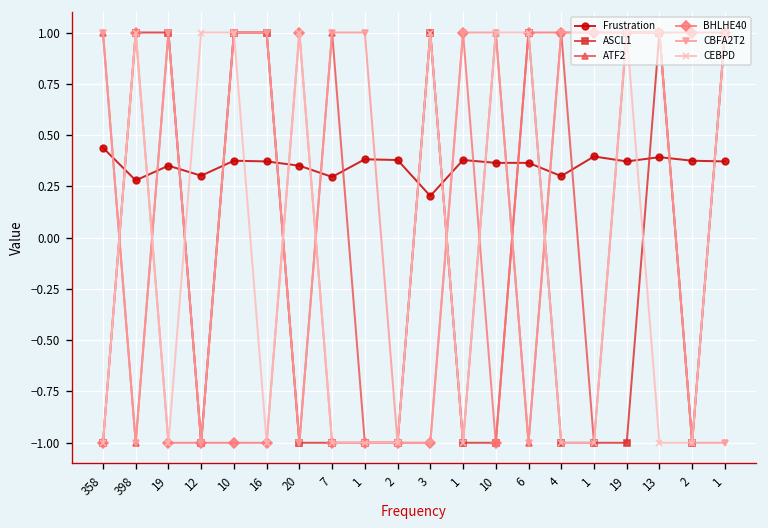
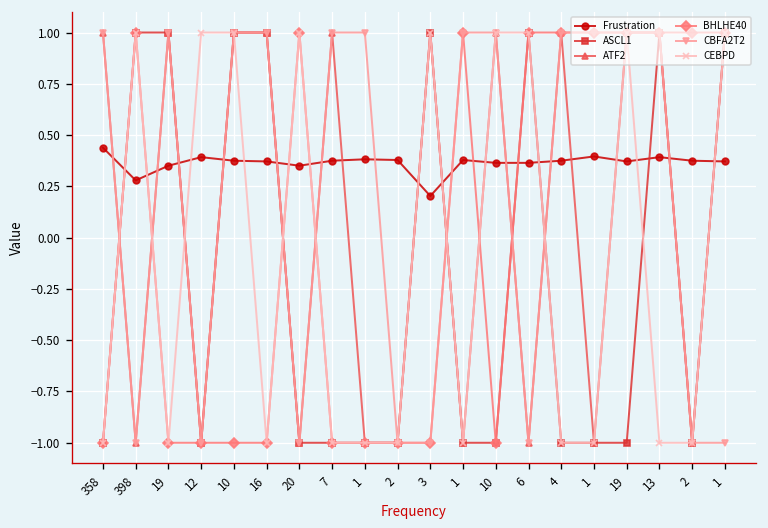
Frustration, 12: 0.30 -> 0.39
Frustration, 7: 0.30 -> 0.38
Frustration, 4: 0.30 -> 0.38
